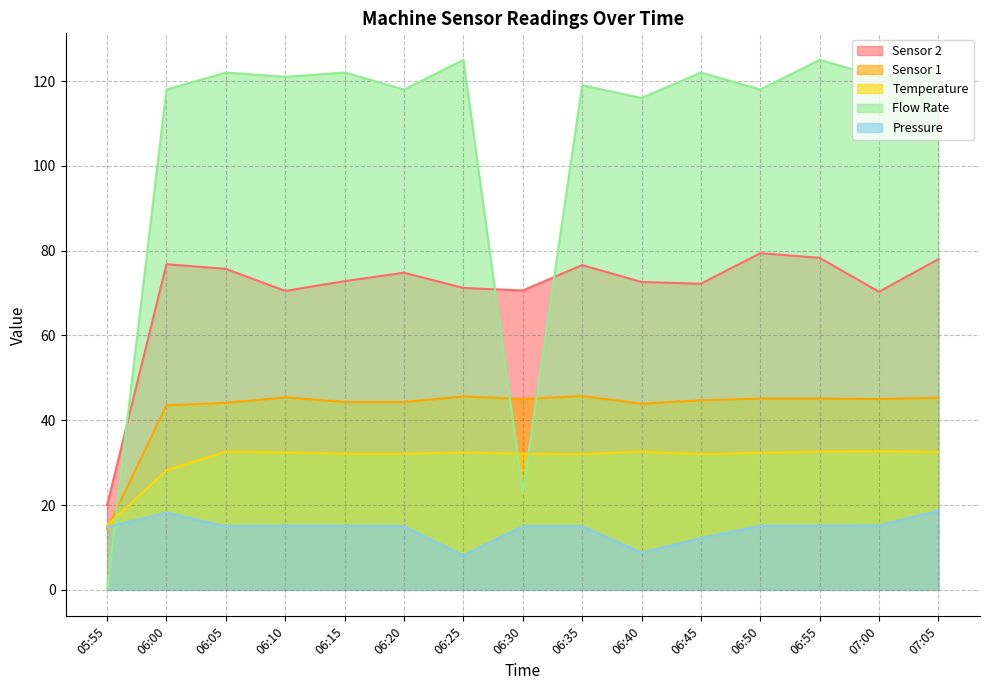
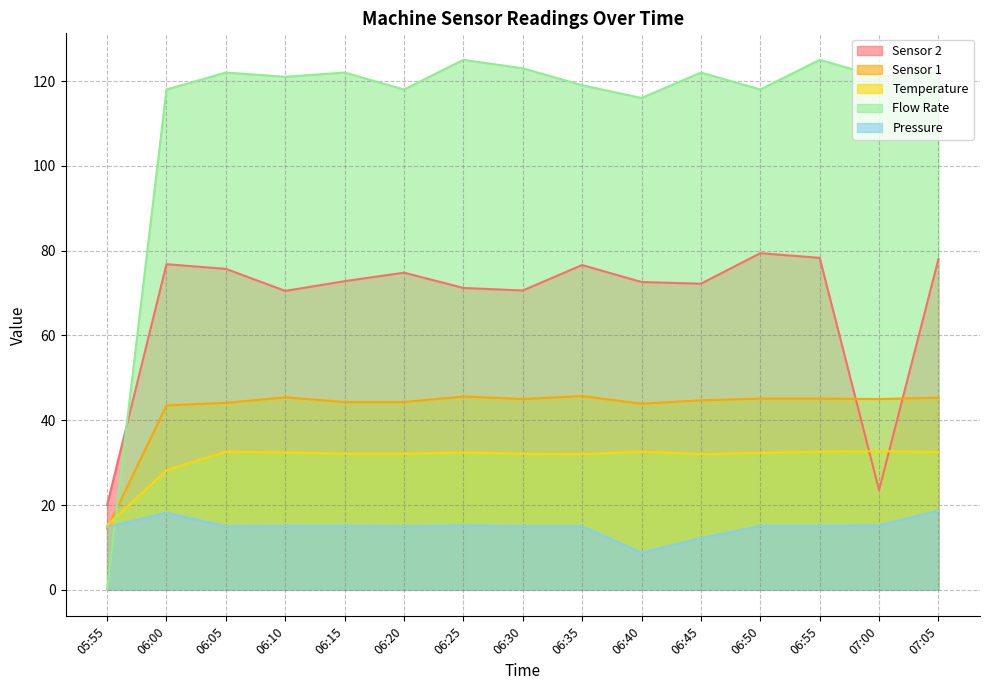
Pressure, 06:25: 8 -> 15
Flow Rate, 06:30: 23 -> 123
Sensor 2, 07:00: 70 -> 24
